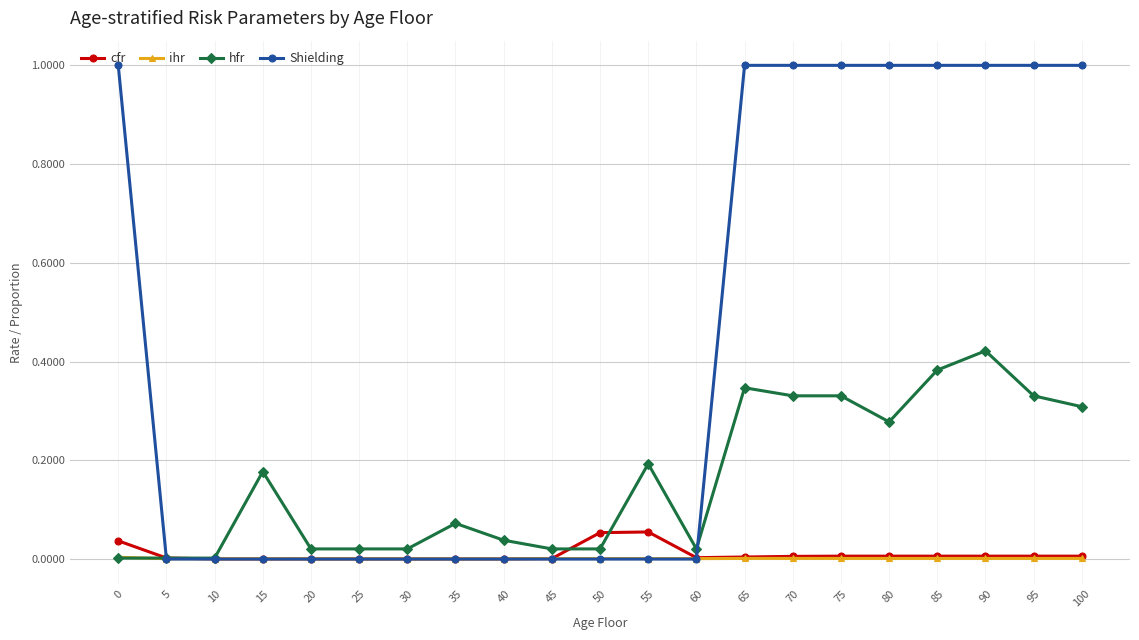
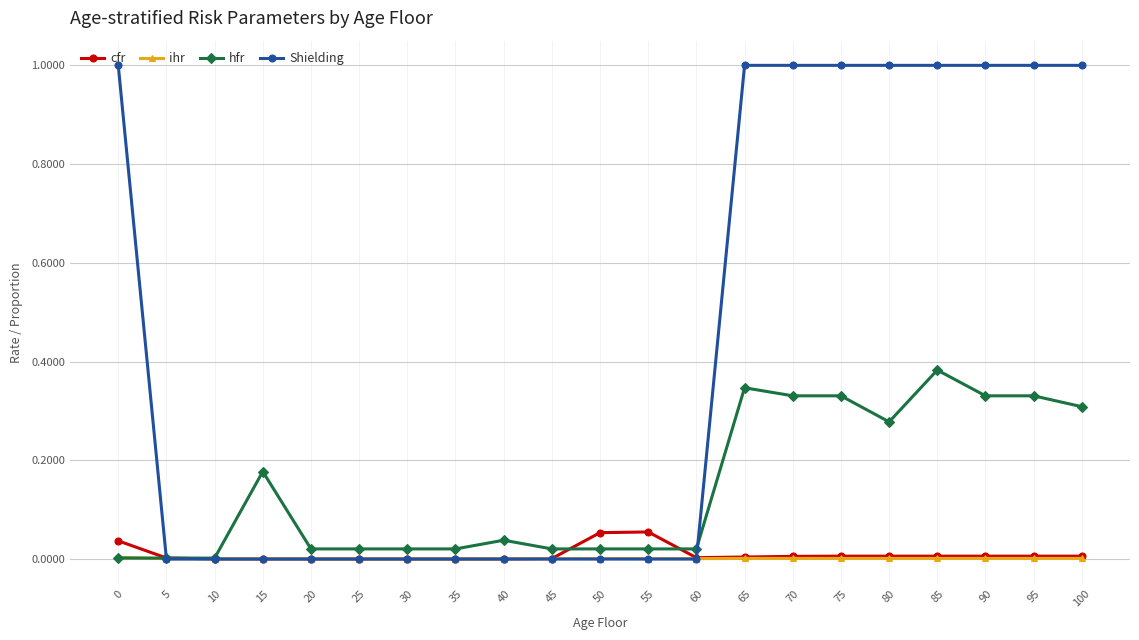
hfr, 35: 0.07 -> 0.02
hfr, 55: 0.19 -> 0.02
hfr, 90: 0.42 -> 0.33
